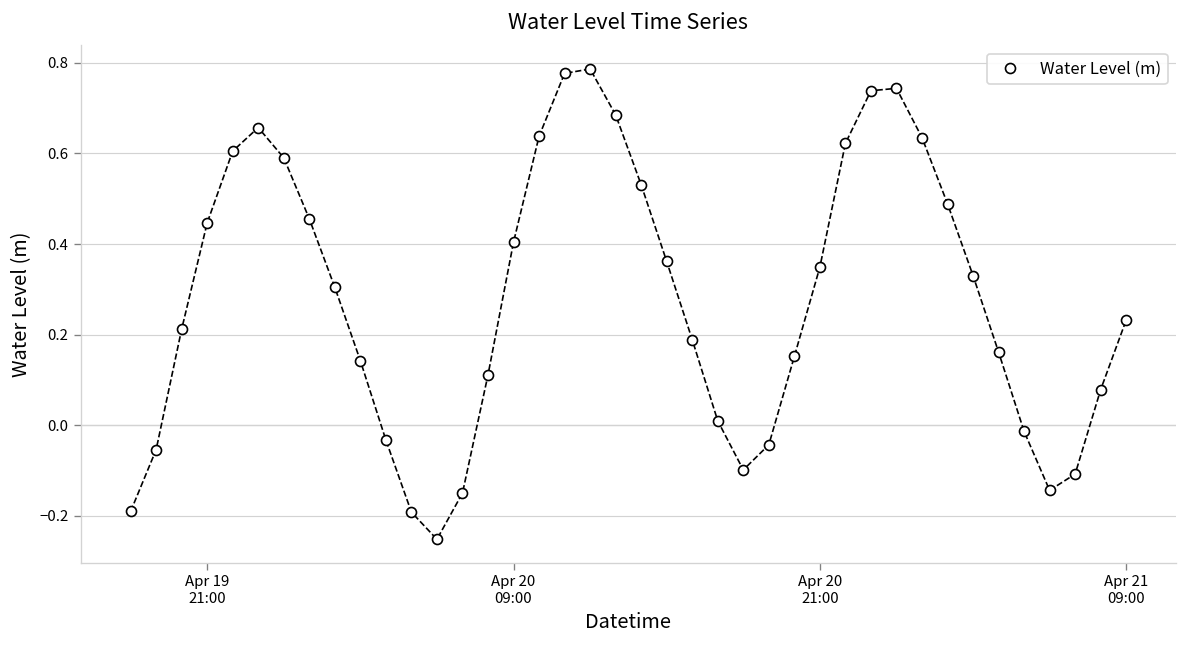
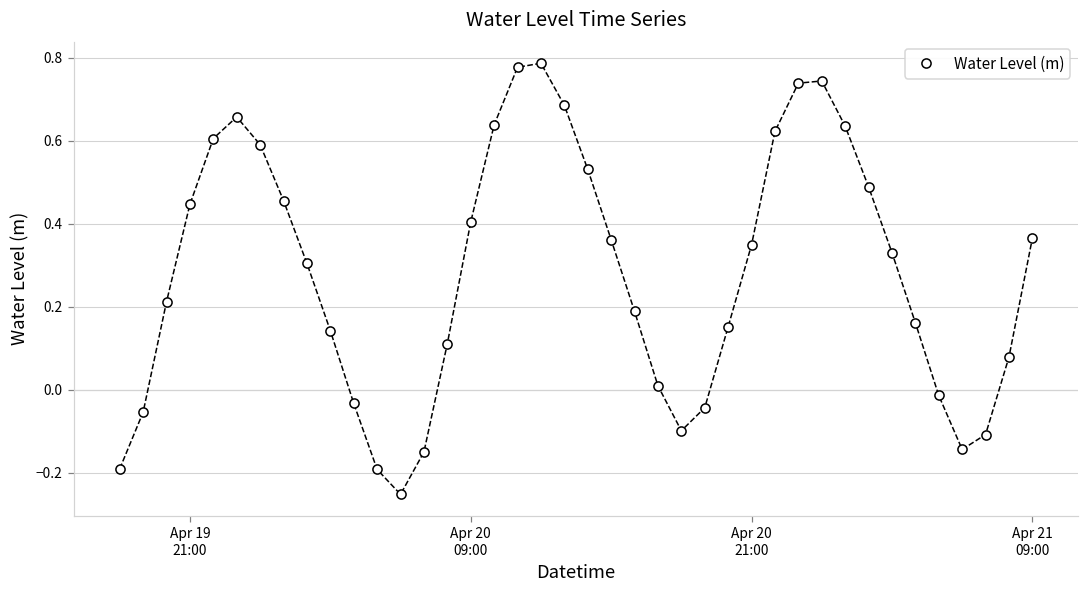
Apr 21 09:00: 0.23 -> 0.37
